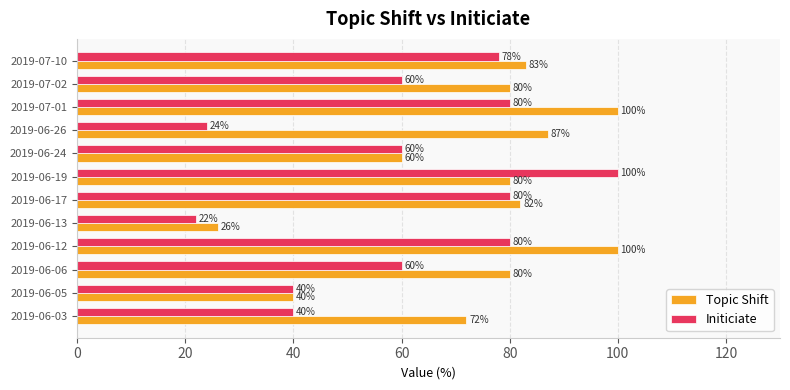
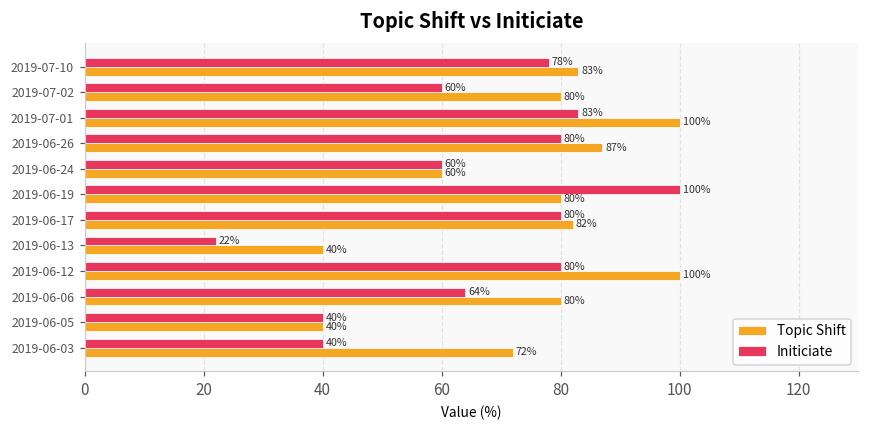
Initiciate, 2019-07-01: 80% -> 83%
Initiciate, 2019-06-26: 24% -> 80%
Topic Shift, 2019-06-13: 26% -> 40%
Initiciate, 2019-06-06: 60% -> 64%
